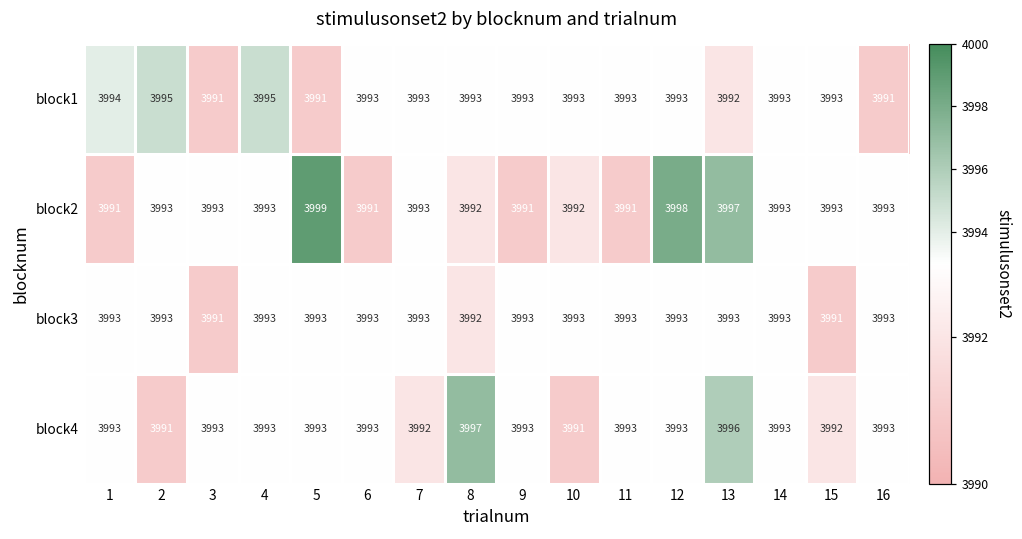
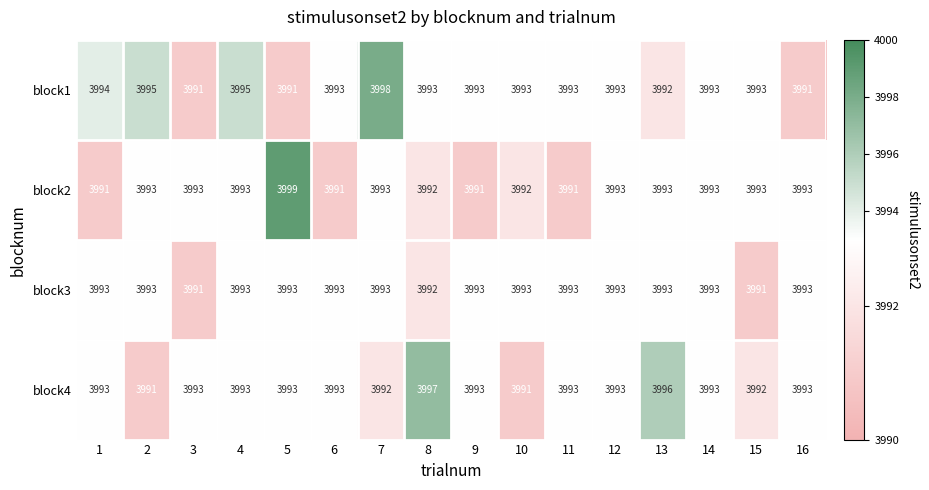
block1, 7: 3993 -> 3998
block2, 12: 3998 -> 3993
block2, 13: 3997 -> 3993
